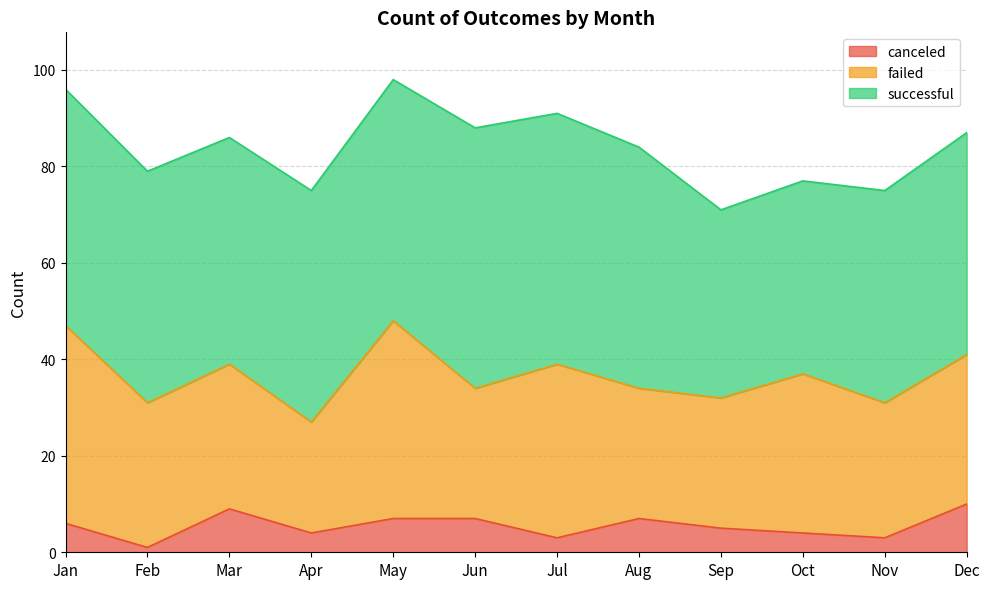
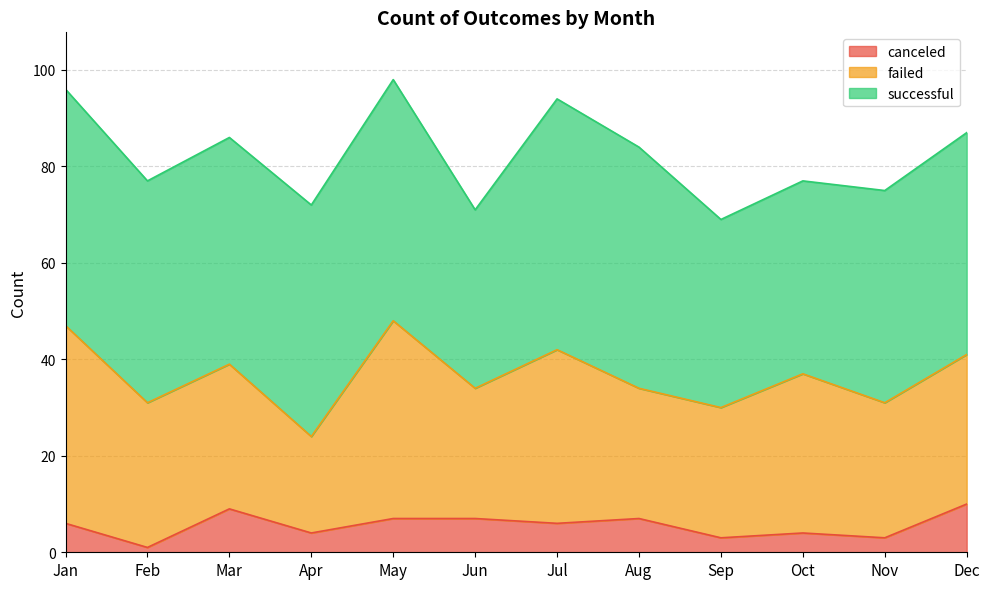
successful, Feb: 48 -> 46
failed, Apr: 23 -> 20
successful, Jun: 54 -> 37
canceled, Jul: 3 -> 6
canceled, Sep: 5 -> 3
